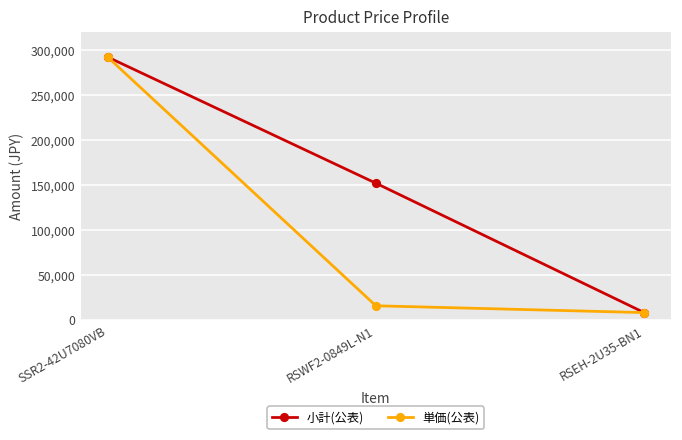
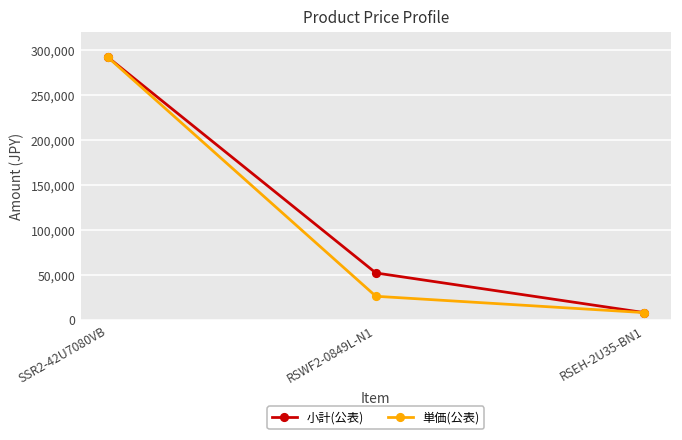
小計(公表), RSWF2-0849L-N1: 150,000 -> 50,000
単価(公表), RSWF2-0849L-N1: 20,000 -> 30,000
